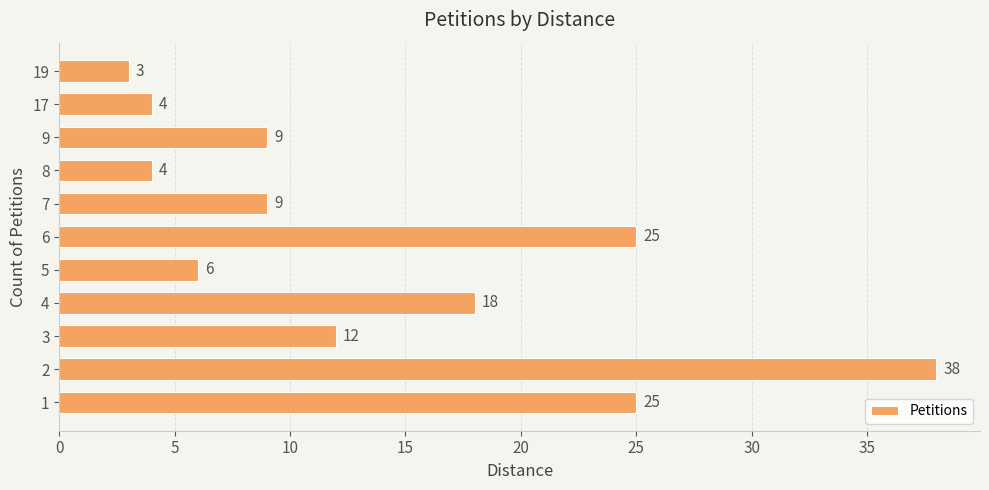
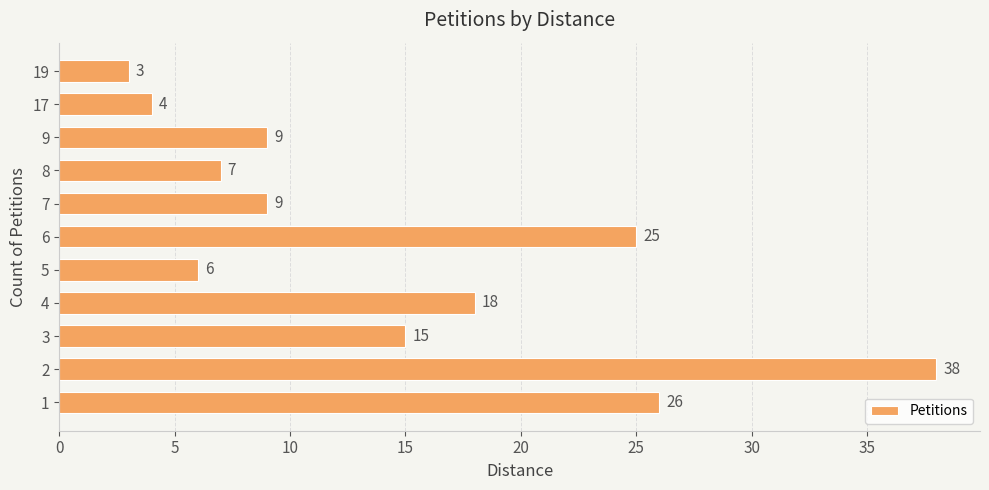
8: 4 -> 7
3: 12 -> 15
1: 25 -> 26
